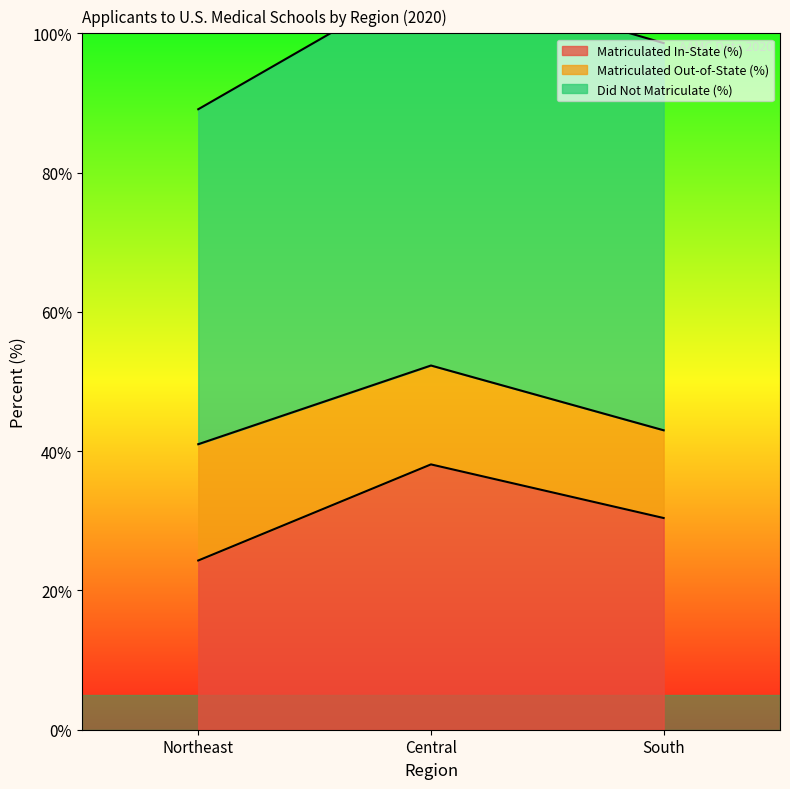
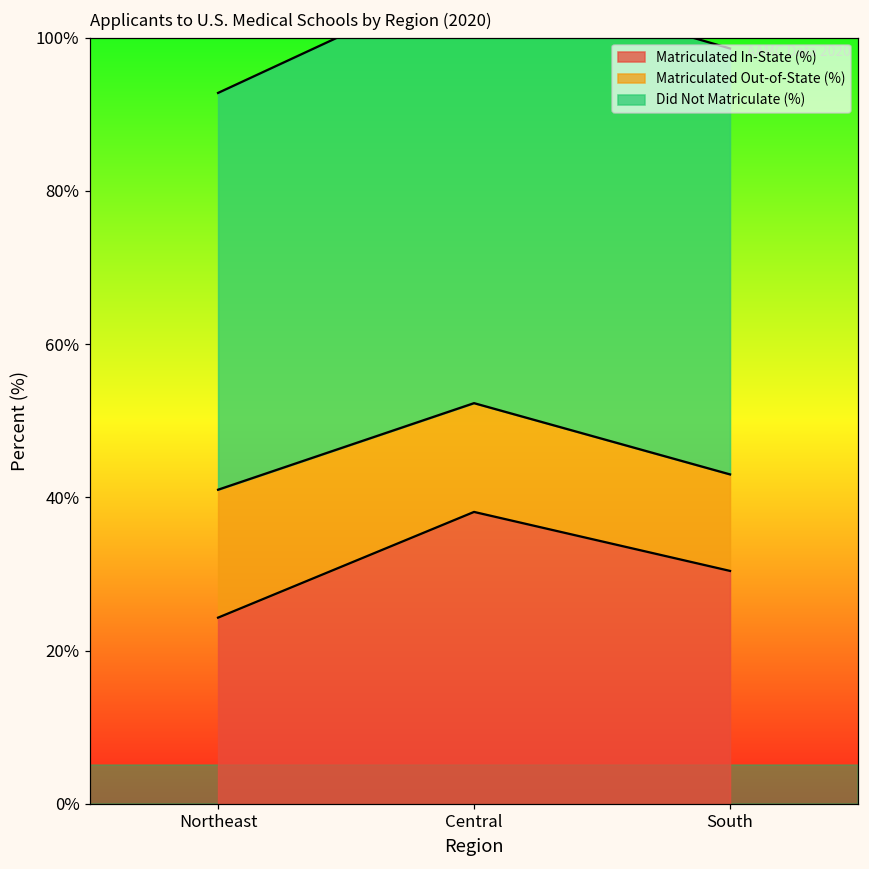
Did Not Matriculate (%), Northeast: 48% -> 52%
